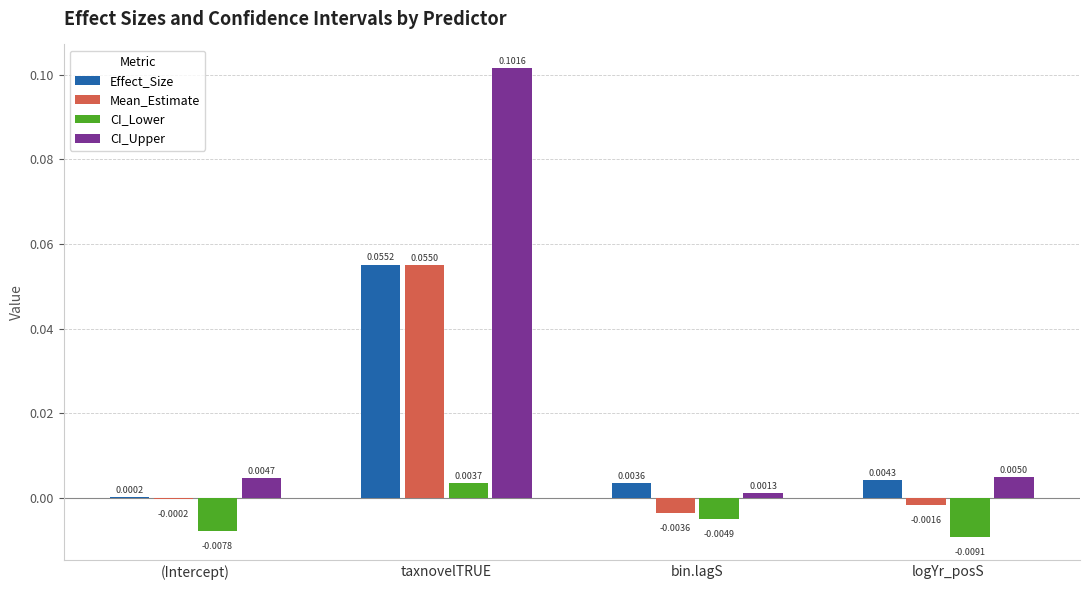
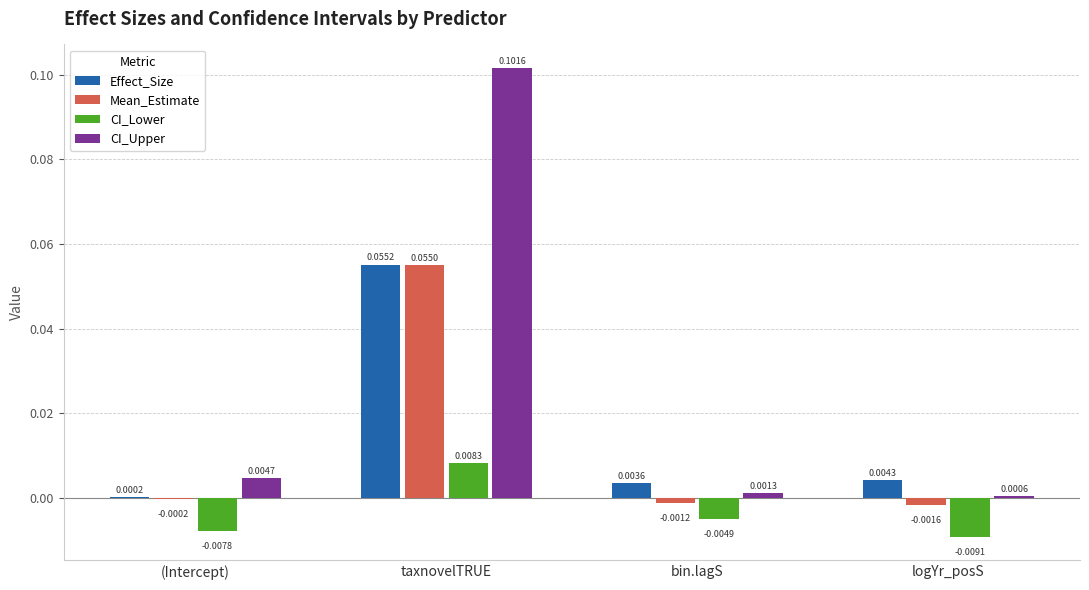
CI_Lower, taxnovelTRUE: 0.0037 -> 0.0083
Mean_Estimate, bin.lagS: -0.0036 -> -0.0012
CI_Upper, logYr_posS: 0.0050 -> 0.0006
